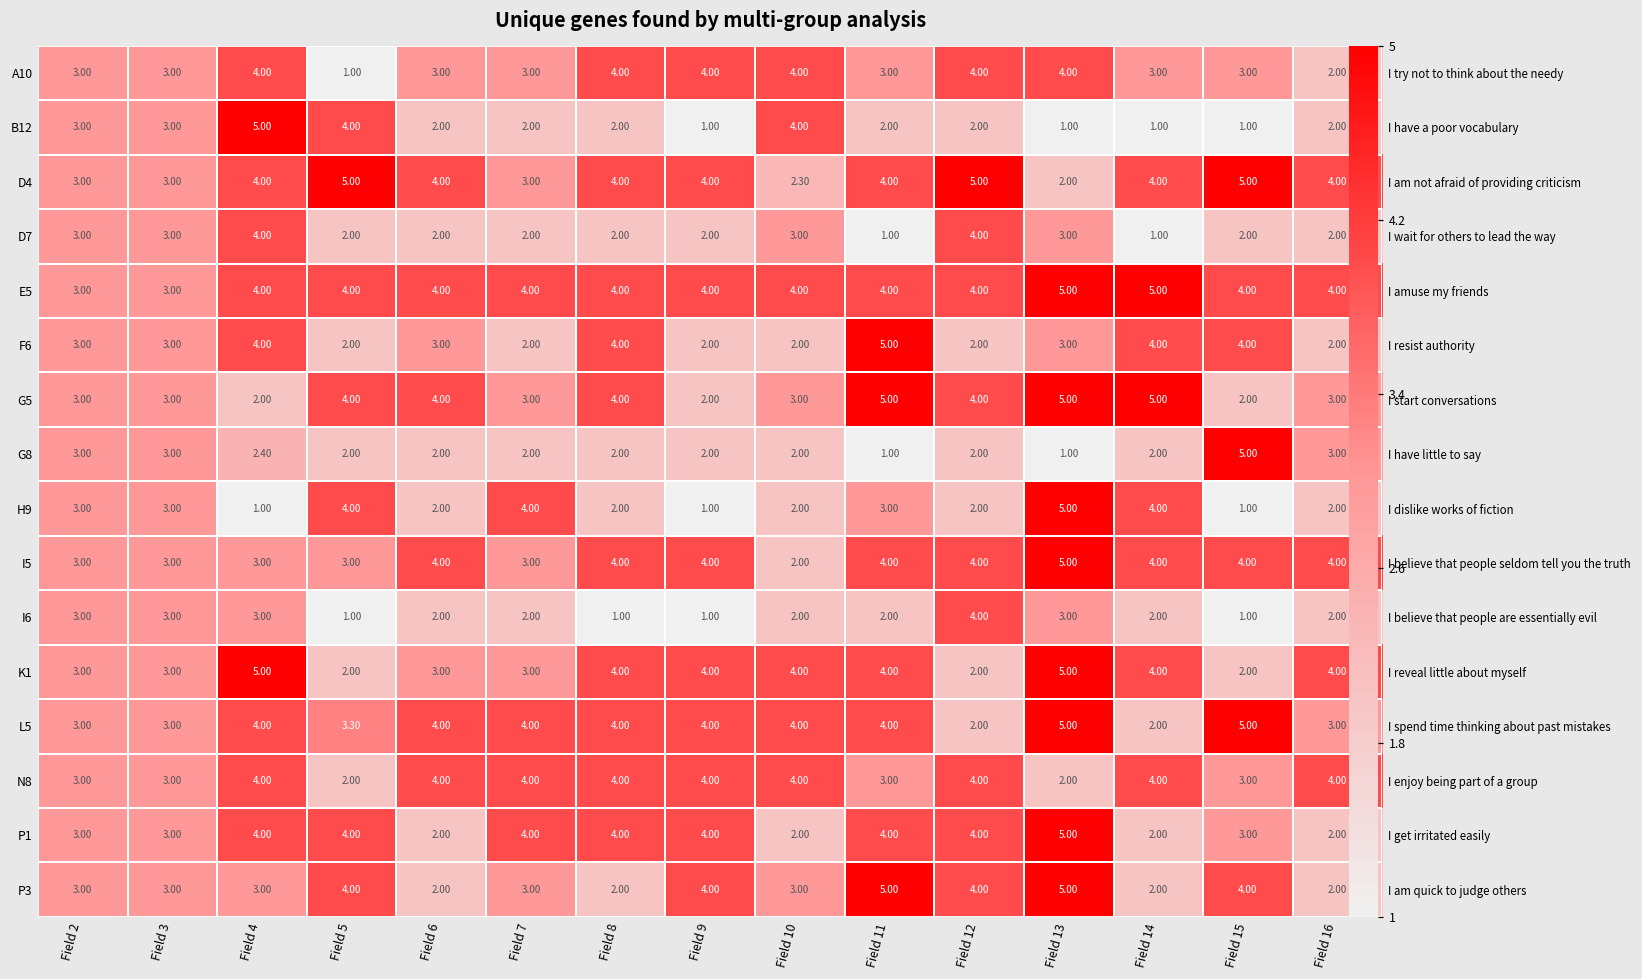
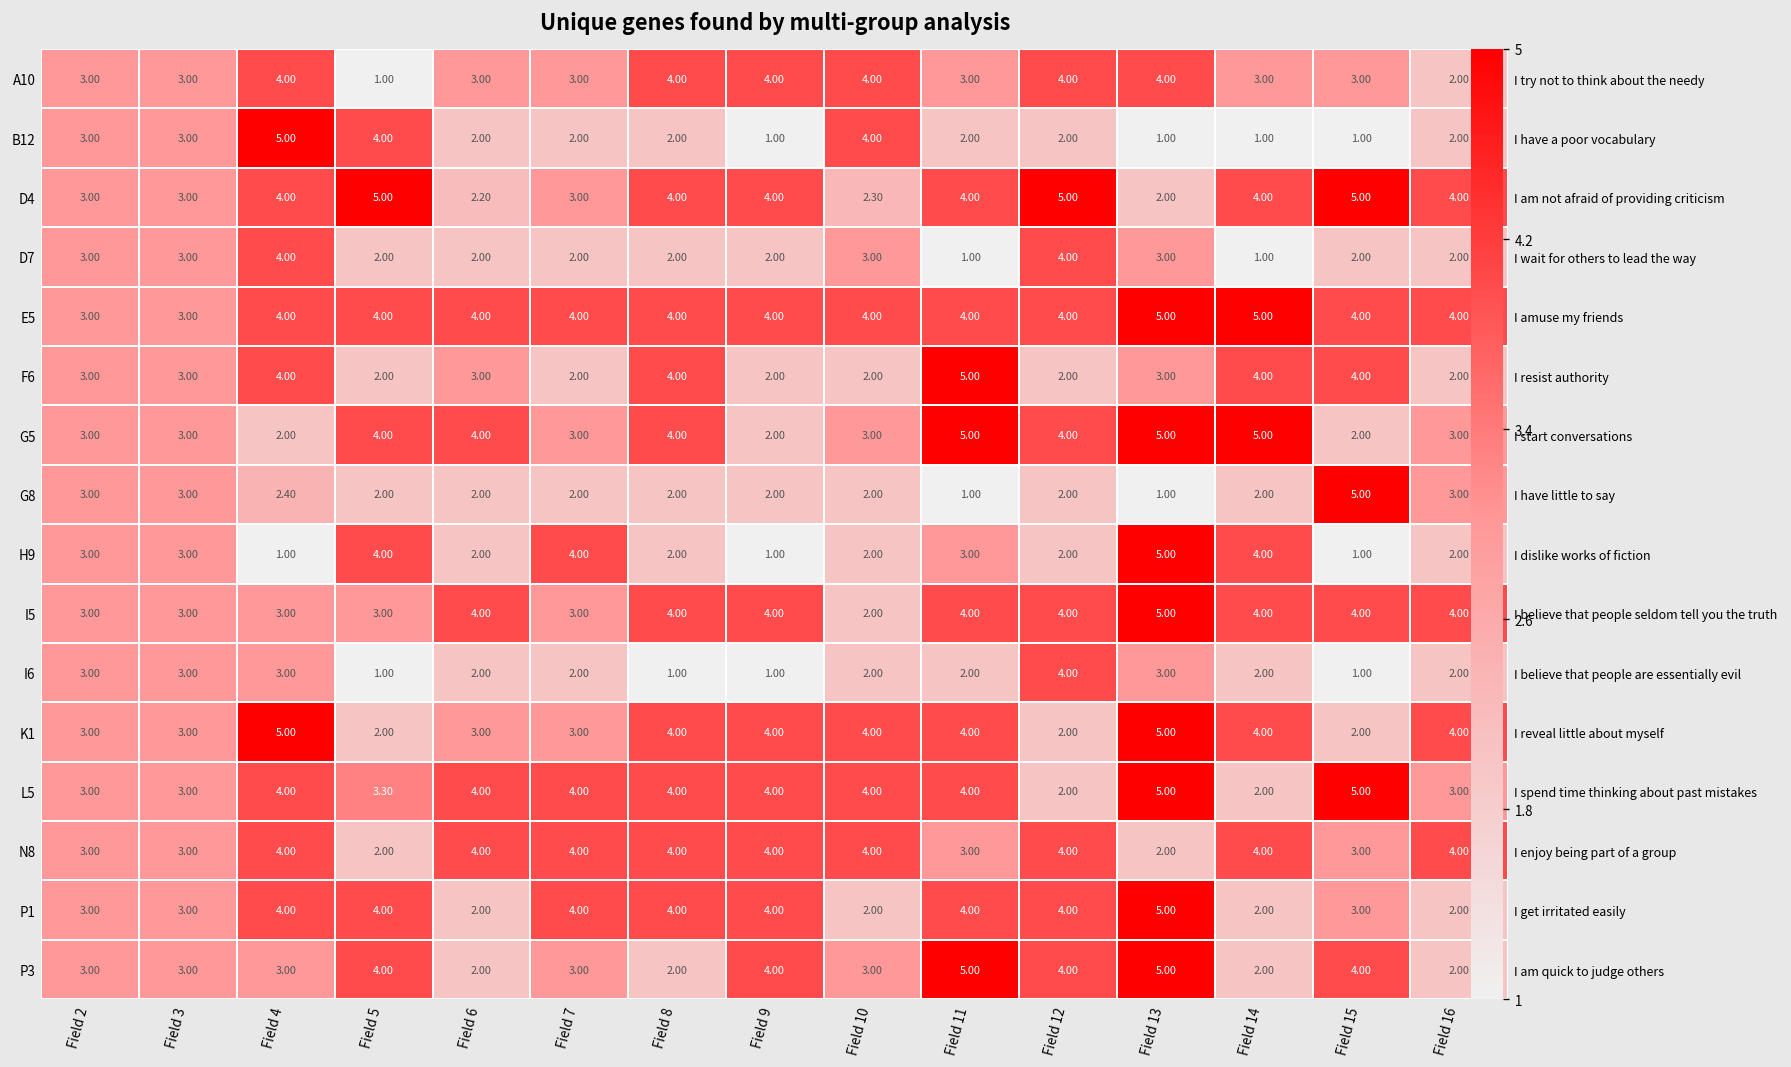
D4, Field 6: 4.00 -> 2.20
